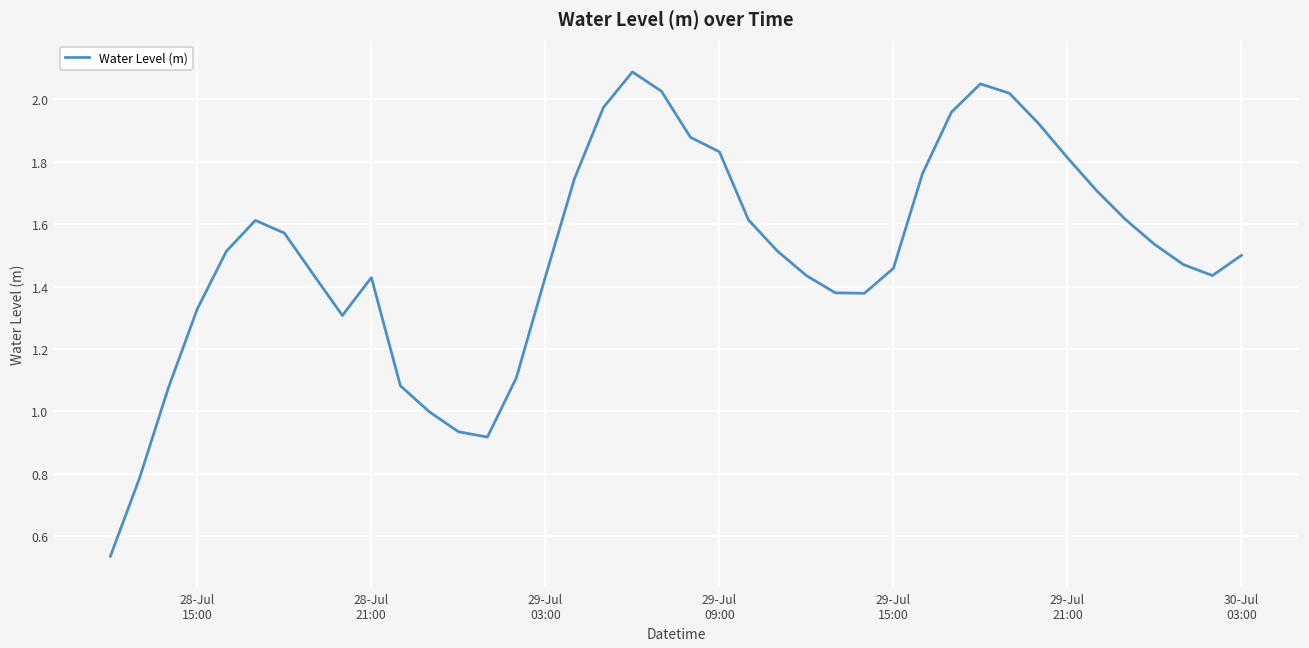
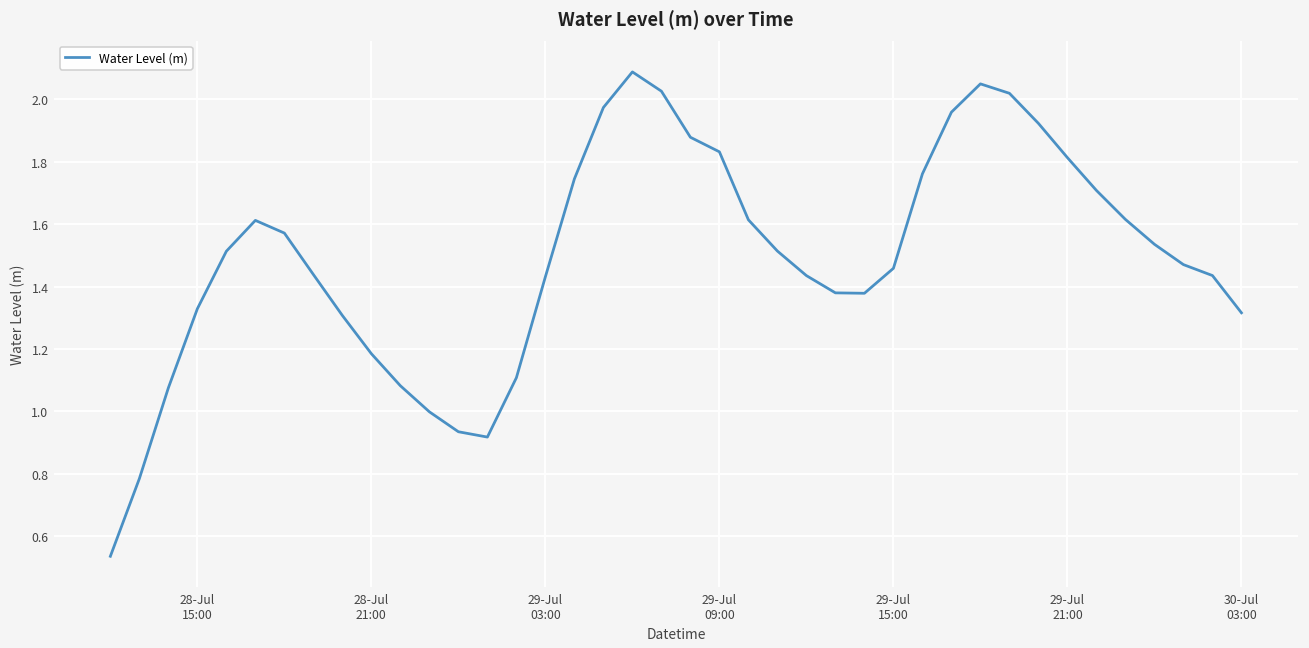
28-Jul 21:00: 1.43 -> 1.18
30-Jul 03:00: 1.50 -> 1.32
